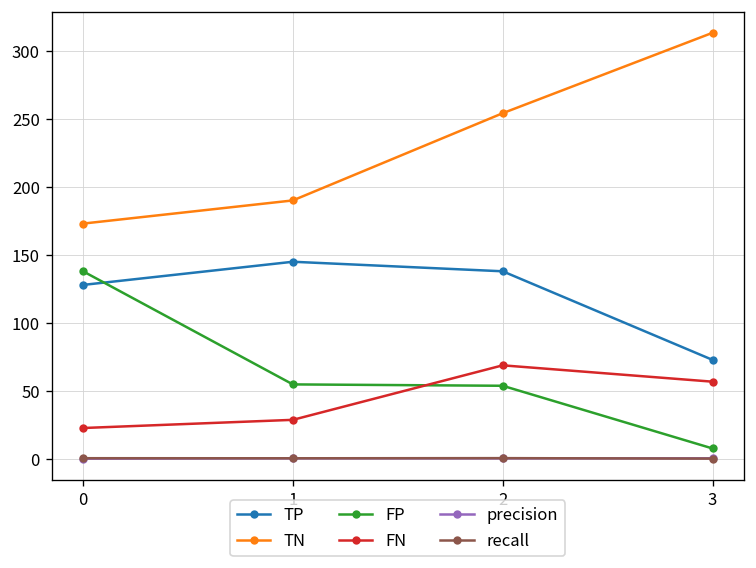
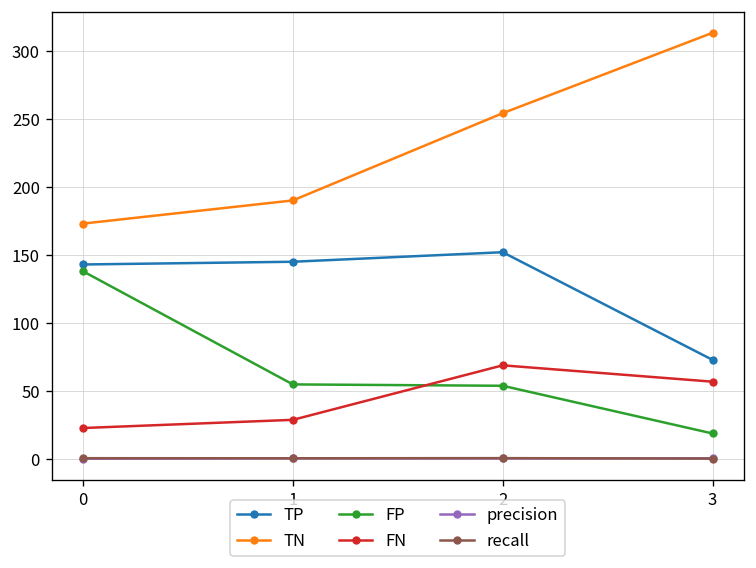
TP, 0: 128 -> 143
TP, 2: 138 -> 152
FP, 3: 8 -> 19
